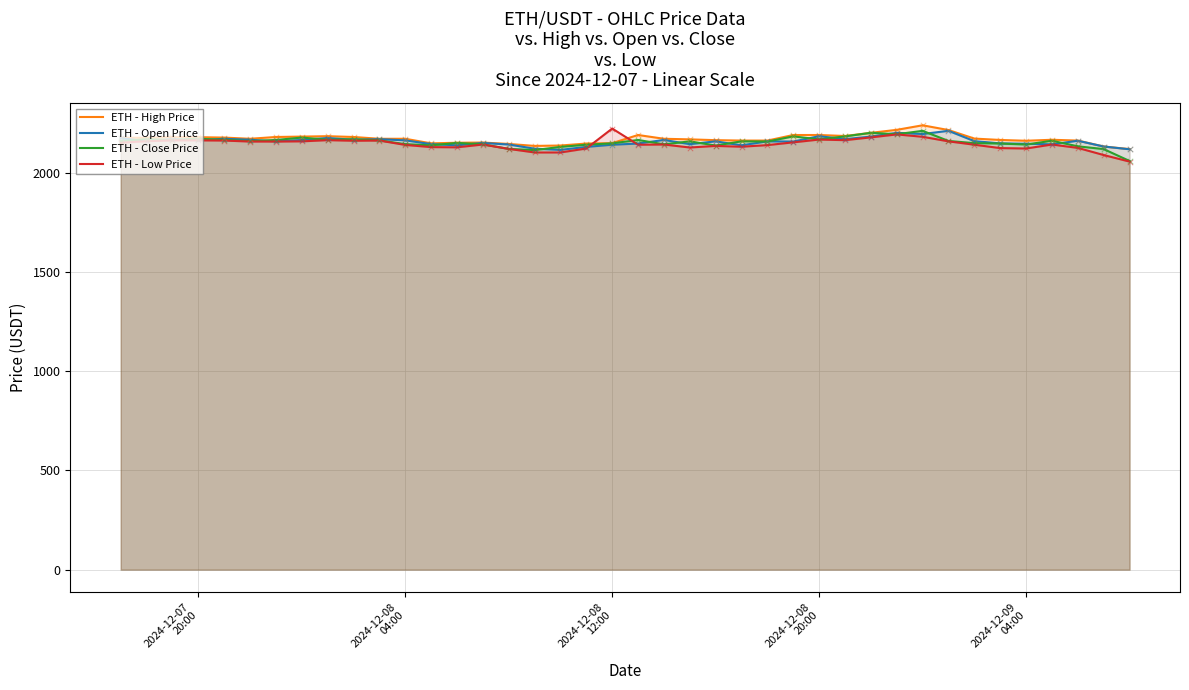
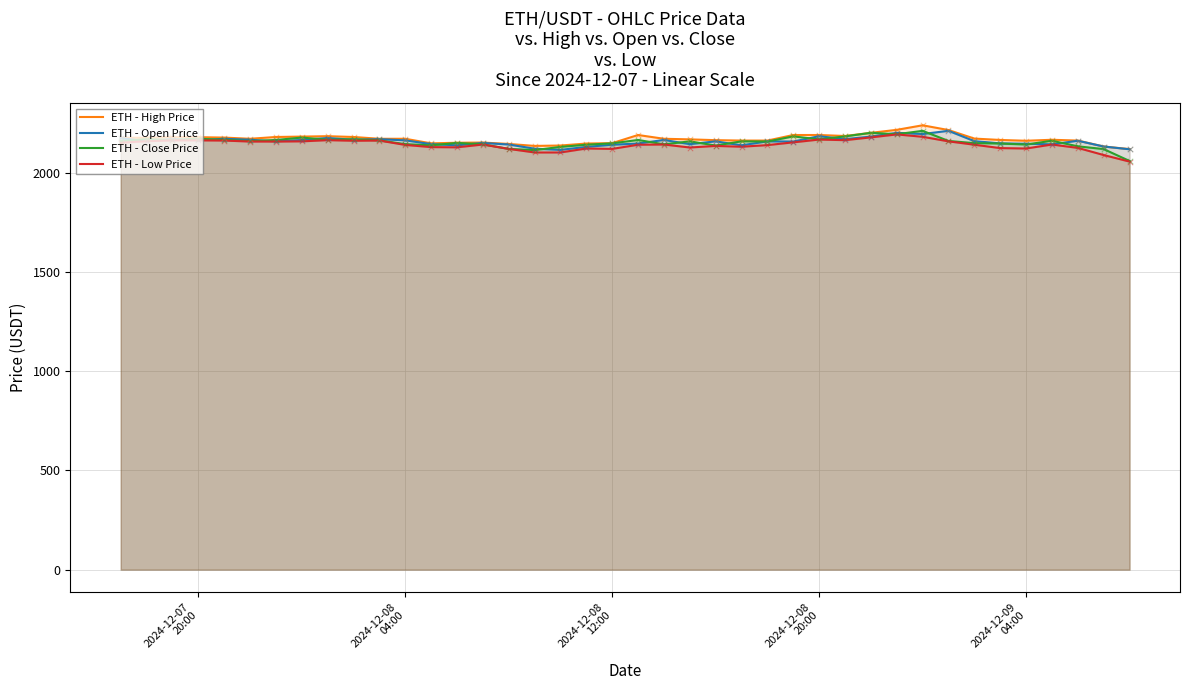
ETH - Low Price, 2024-12-08 12:00: 2220 -> 2120
